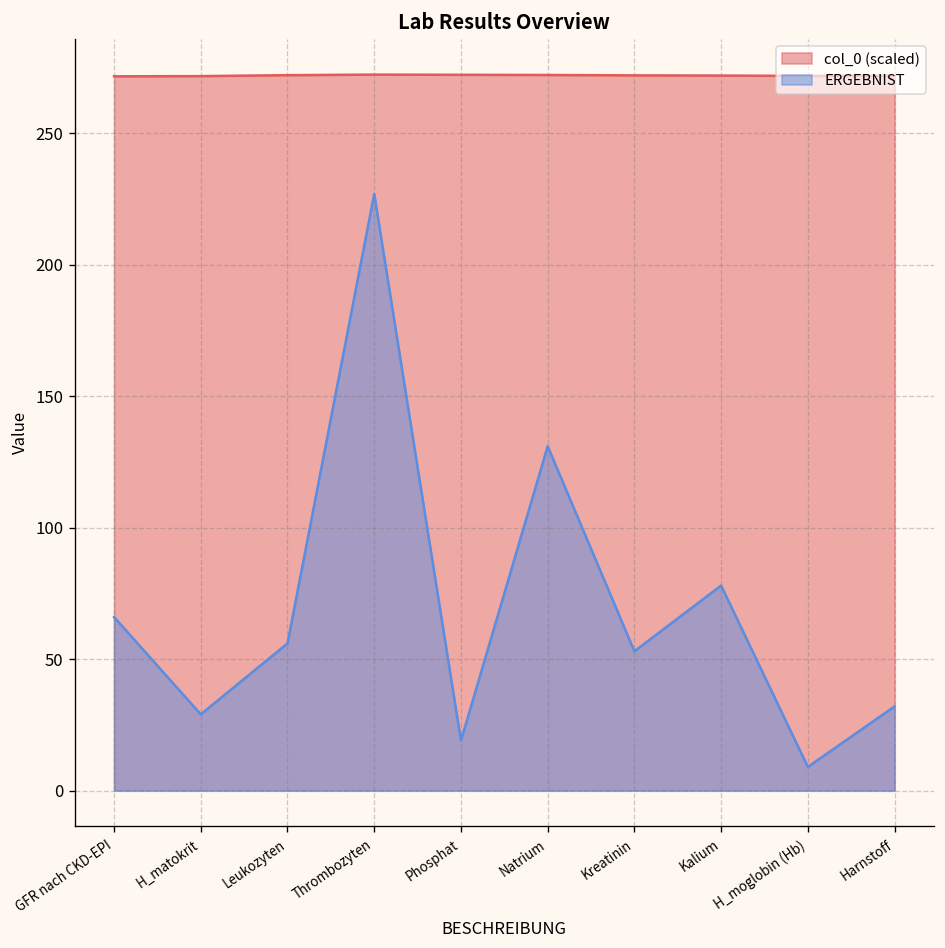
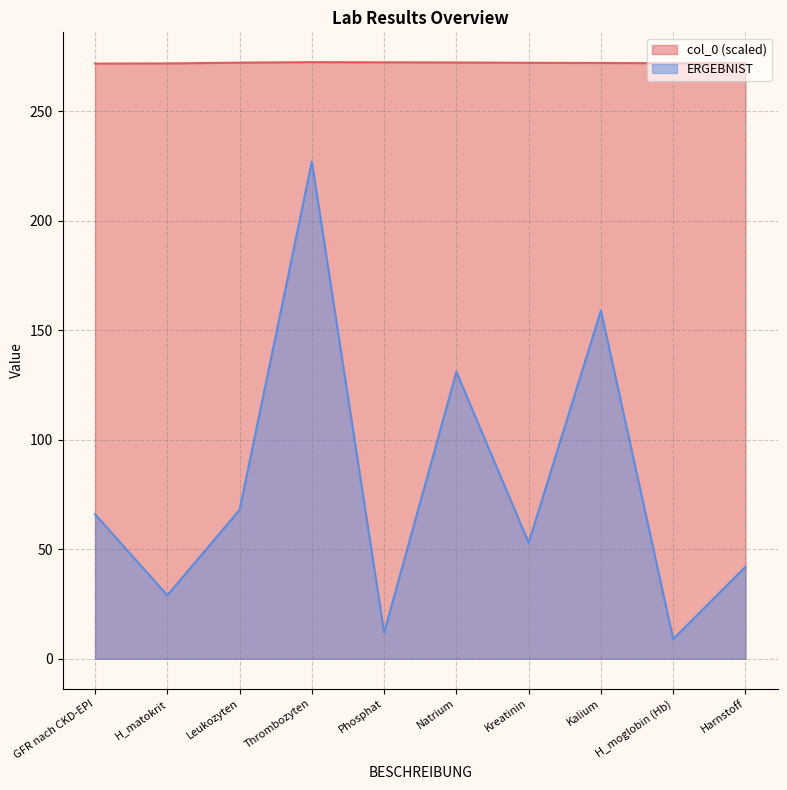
ERGEBNIST, Leukozyten: 56 -> 68
ERGEBNIST, Phosphat: 19 -> 12
ERGEBNIST, Kalium: 78 -> 159
ERGEBNIST, Harnstoff: 32 -> 42
